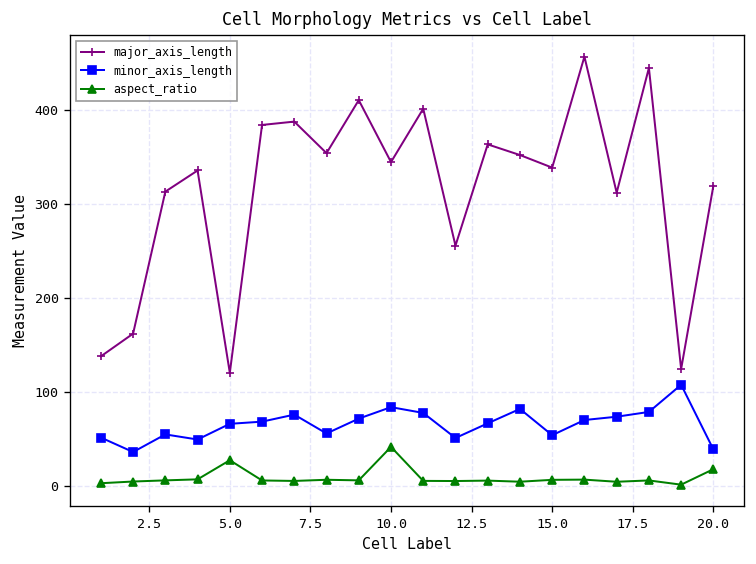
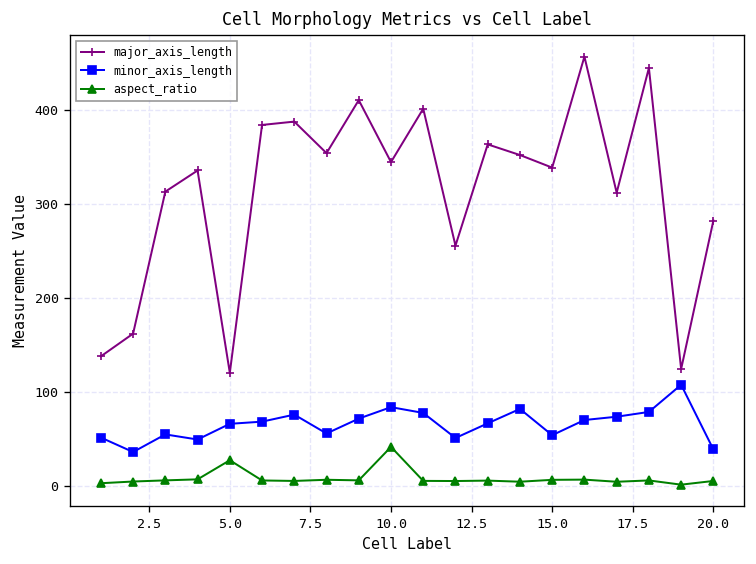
major_axis_length, 20.0: 320 -> 280
aspect_ratio, 20.0: 20 -> 10
